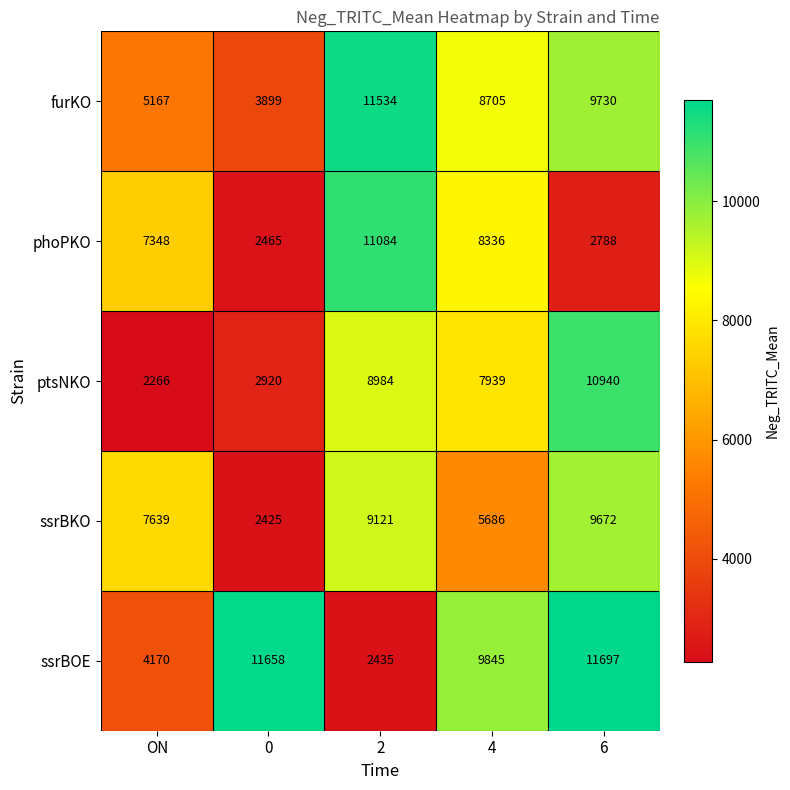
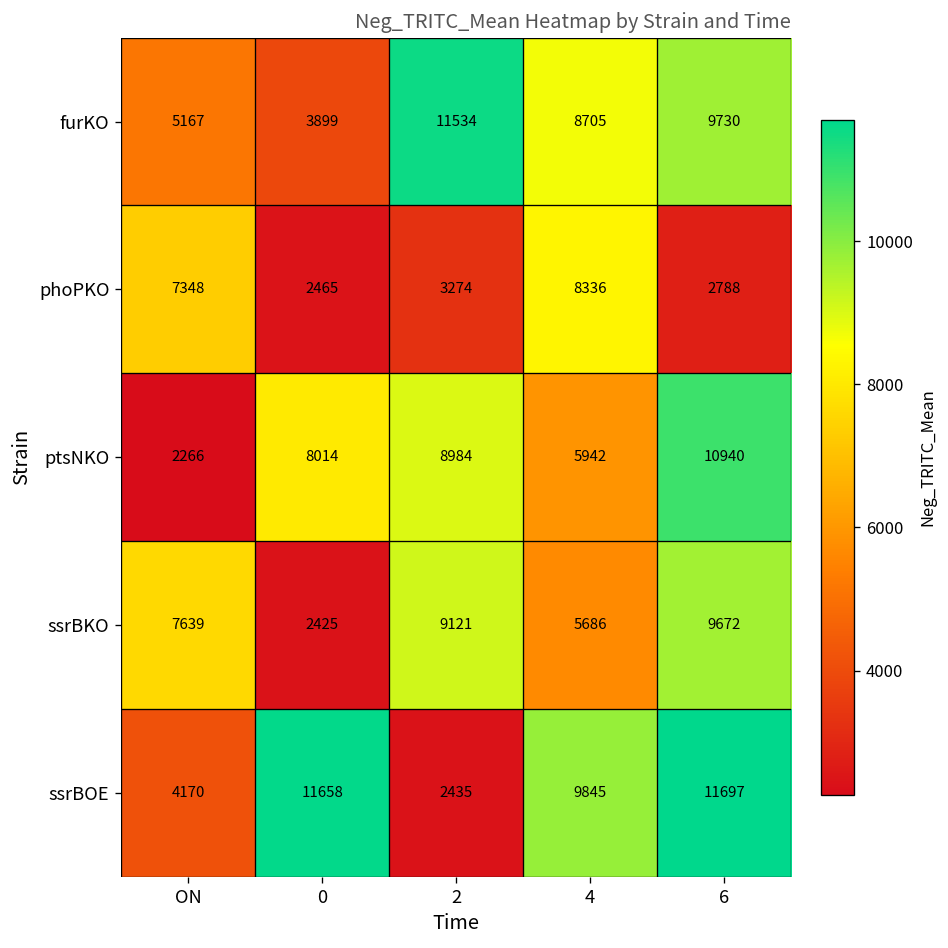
phoPKO, 2: 11084 -> 3274
ptsNKO, 0: 2920 -> 8014
ptsNKO, 4: 7939 -> 5942
